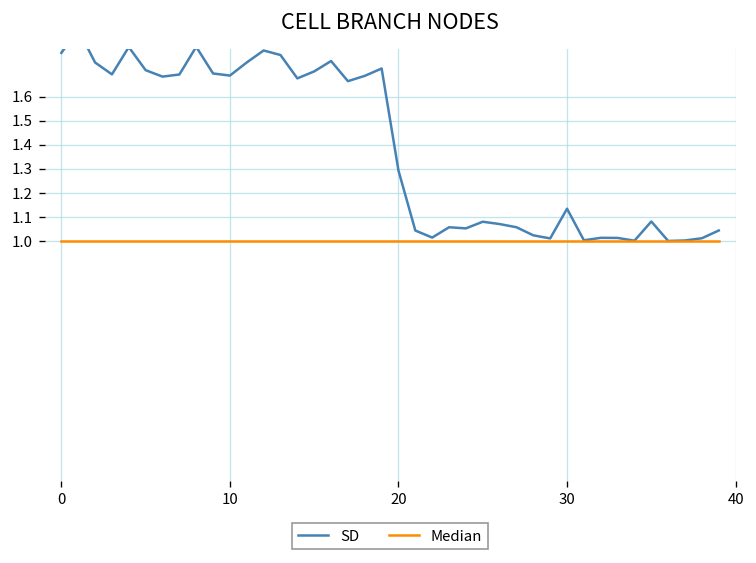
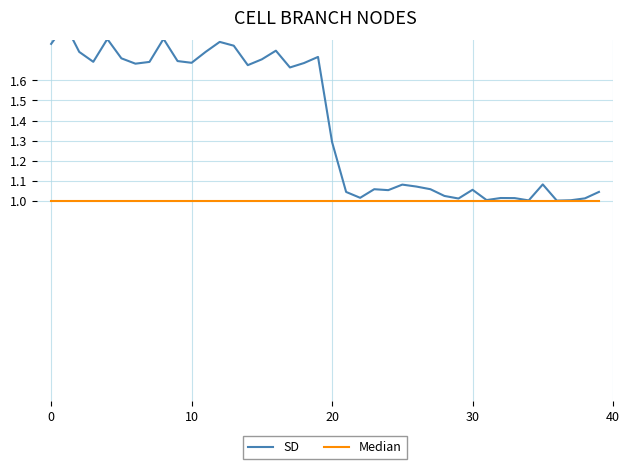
SD, 30: 1.13 -> 1.05
